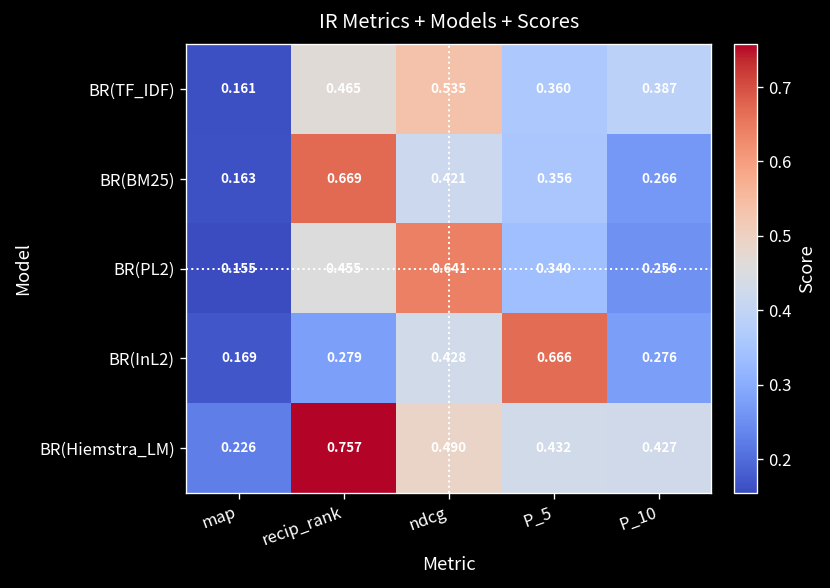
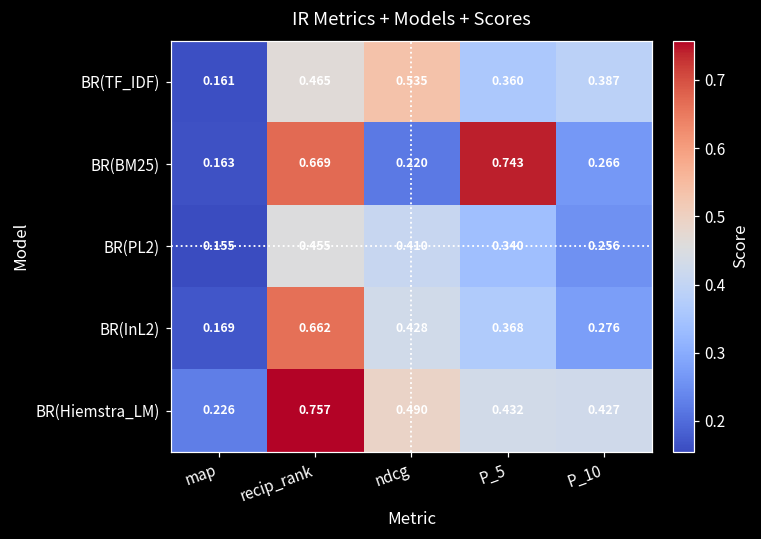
BR(BM25), ndcg: 0.421 -> 0.220
BR(BM25), P_5: 0.356 -> 0.743
BR(PL2), ndcg: 0.641 -> 0.410
BR(InL2), recip_rank: 0.279 -> 0.662
BR(InL2), P_5: 0.666 -> 0.368
